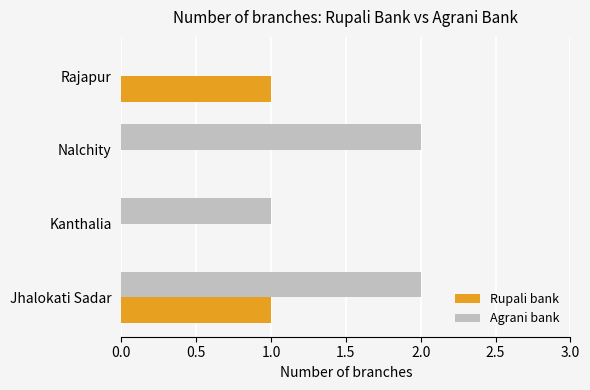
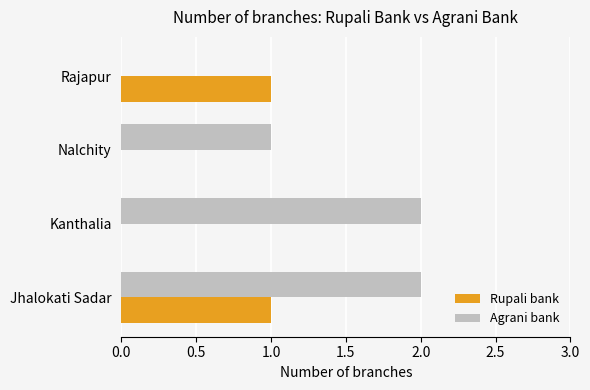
Agrani bank, Nalchity: 2 -> 1
Agrani bank, Kanthalia: 1 -> 2
